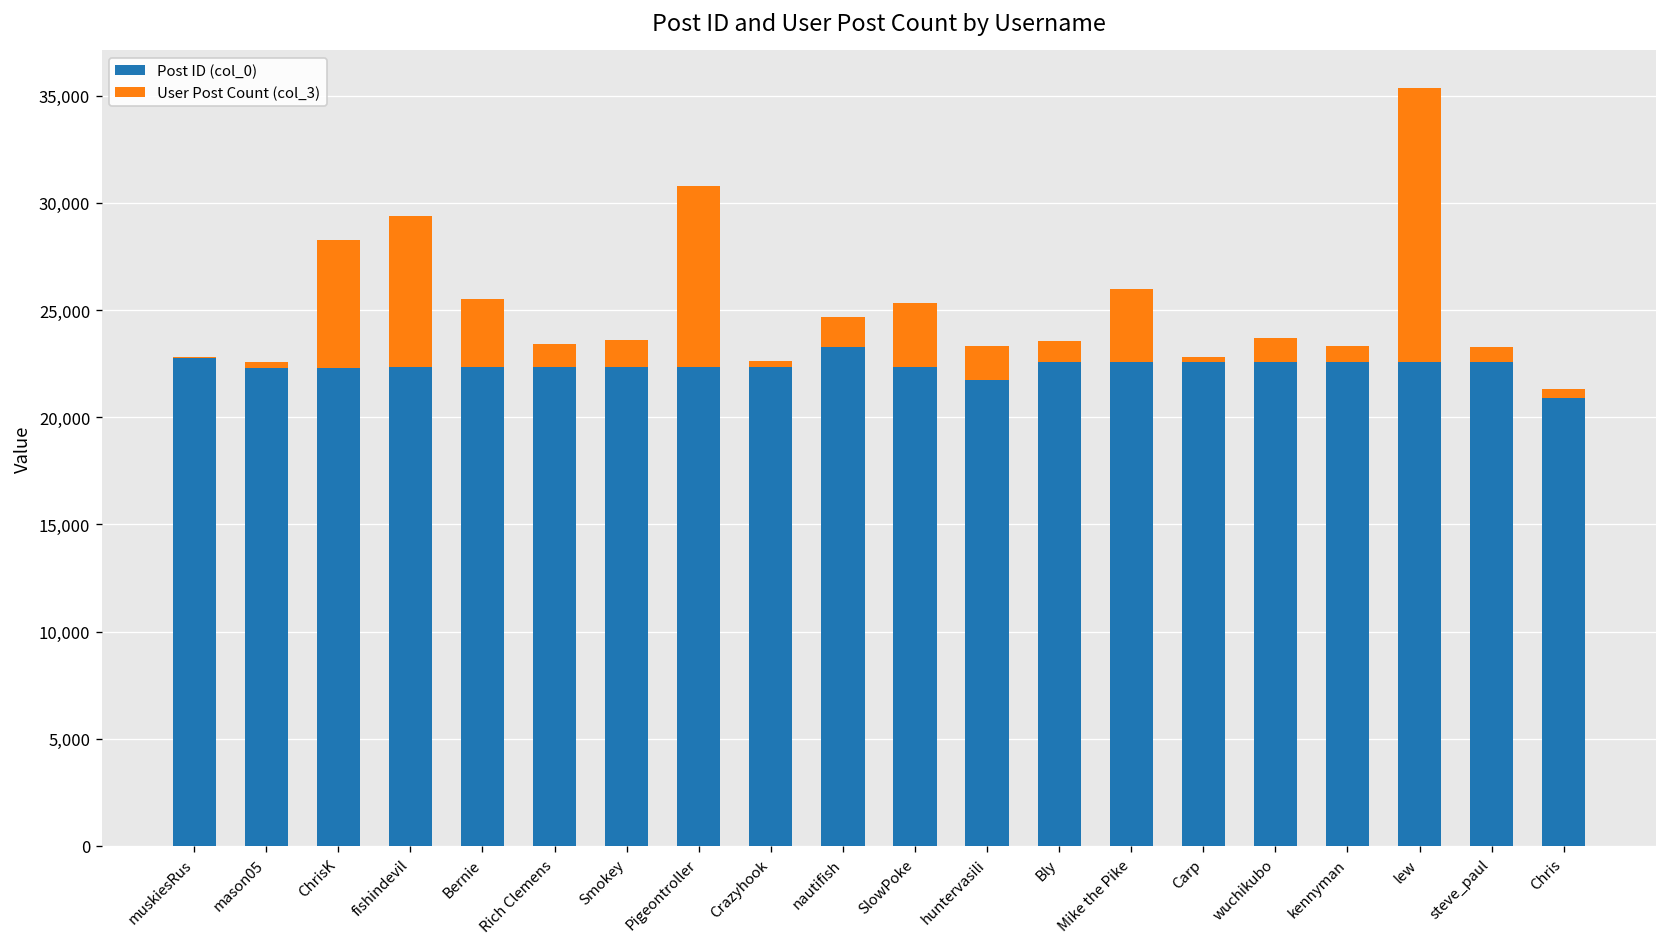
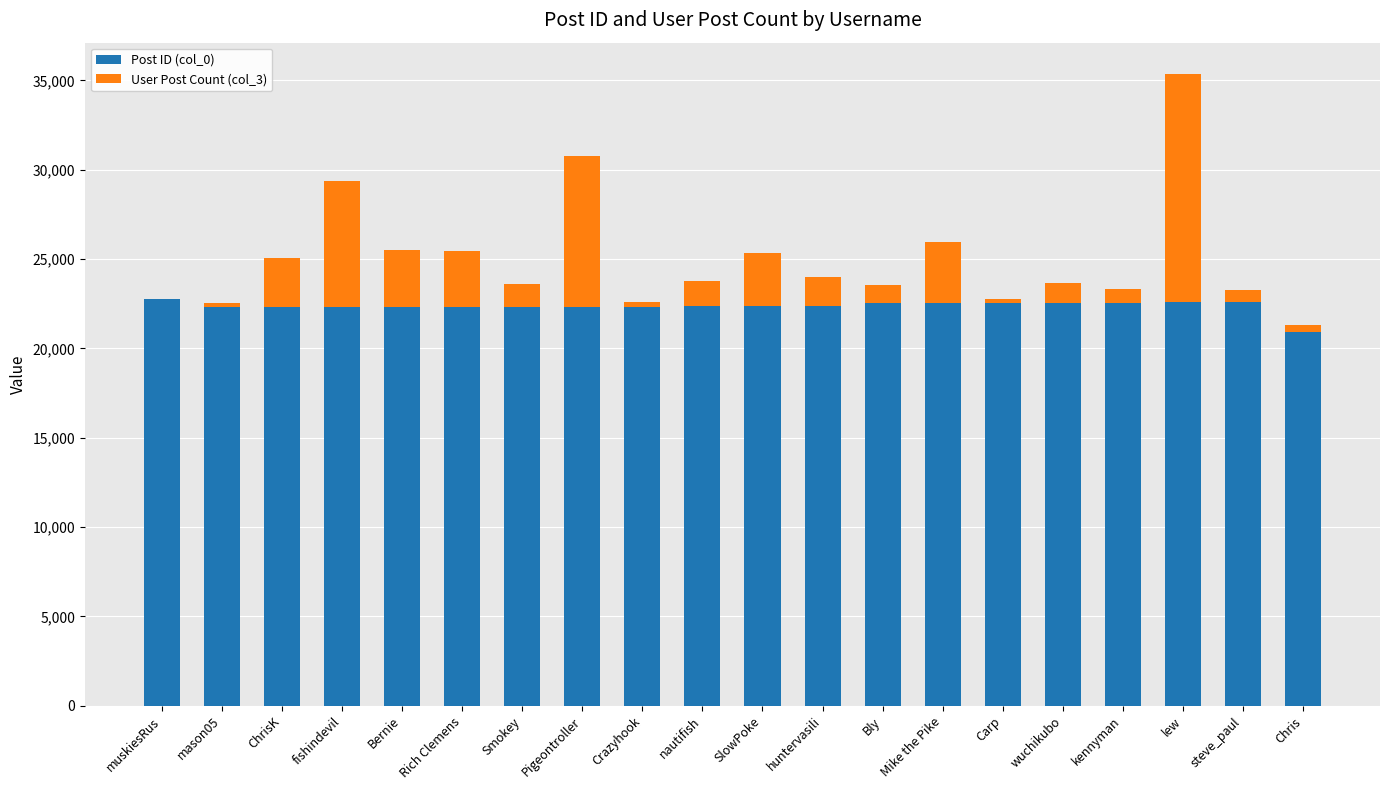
User Post Count (col_3), ChrisK: 6,000 -> 2,800
User Post Count (col_3), Rich Clemens: 1,100 -> 3,100
Post ID (col_0), nautifish: 23,300 -> 22,400
Post ID (col_0), huntervasili: 21,700 -> 22,400
